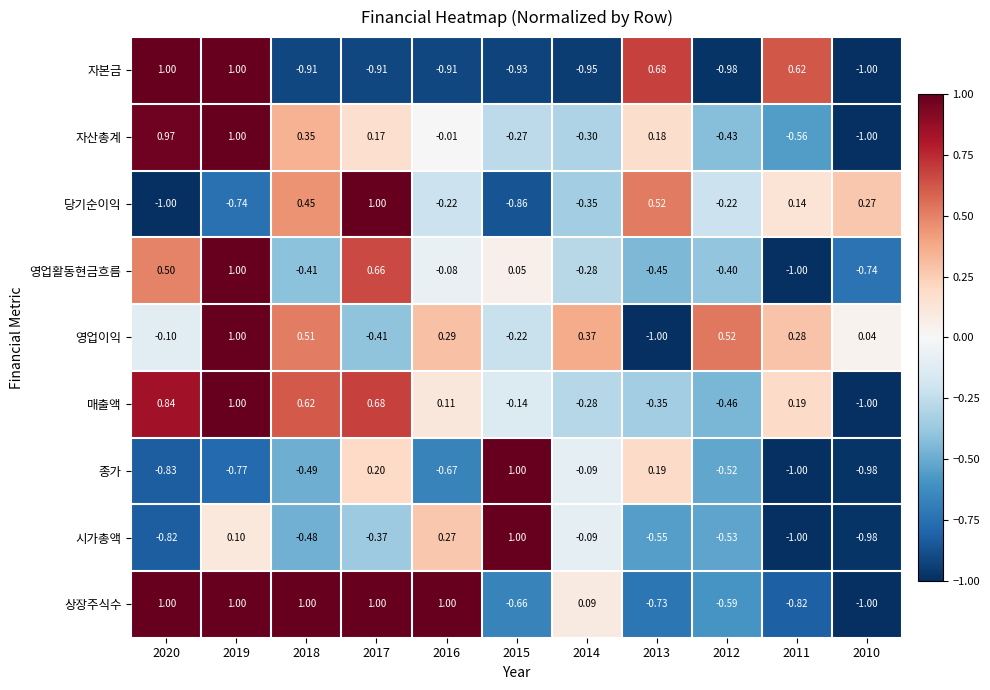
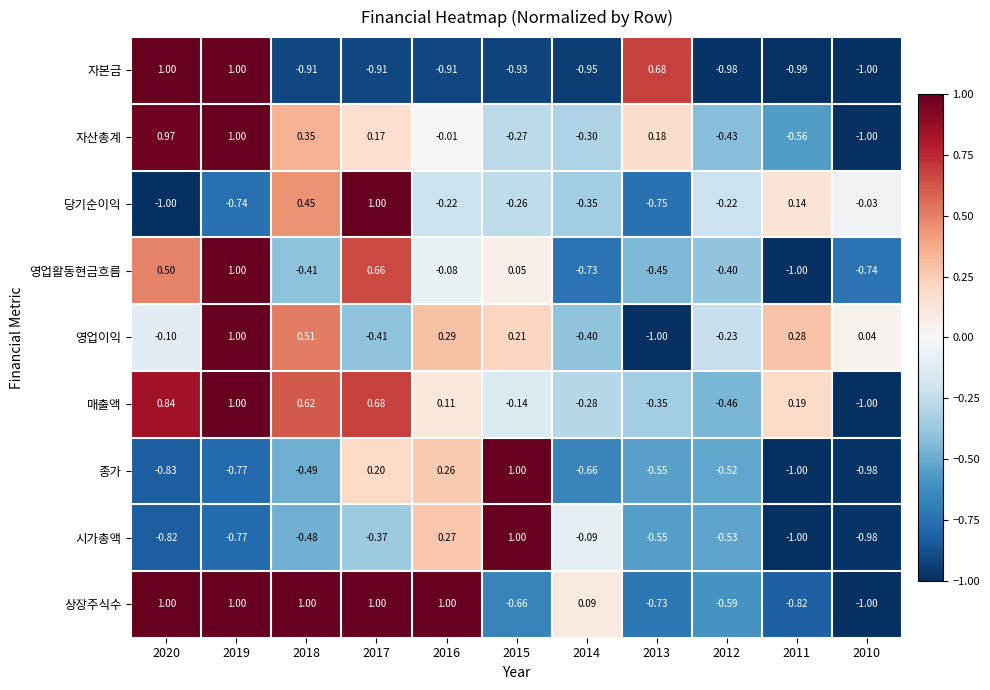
자본금, 2011: 0.62 -> -0.99
당기순이익, 2015: -0.86 -> -0.26
당기순이익, 2013: 0.52 -> -0.75
당기순이익, 2010: 0.27 -> -0.03
영업활동현금흐름, 2014: -0.28 -> -0.73
영업이익, 2015: -0.22 -> 0.21
영업이익, 2014: 0.37 -> -0.40
영업이익, 2012: 0.52 -> -0.23
종가, 2016: -0.67 -> 0.26
종가, 2014: -0.09 -> -0.66
종가, 2013: 0.19 -> -0.55
시가총액, 2019: 0.10 -> -0.77
